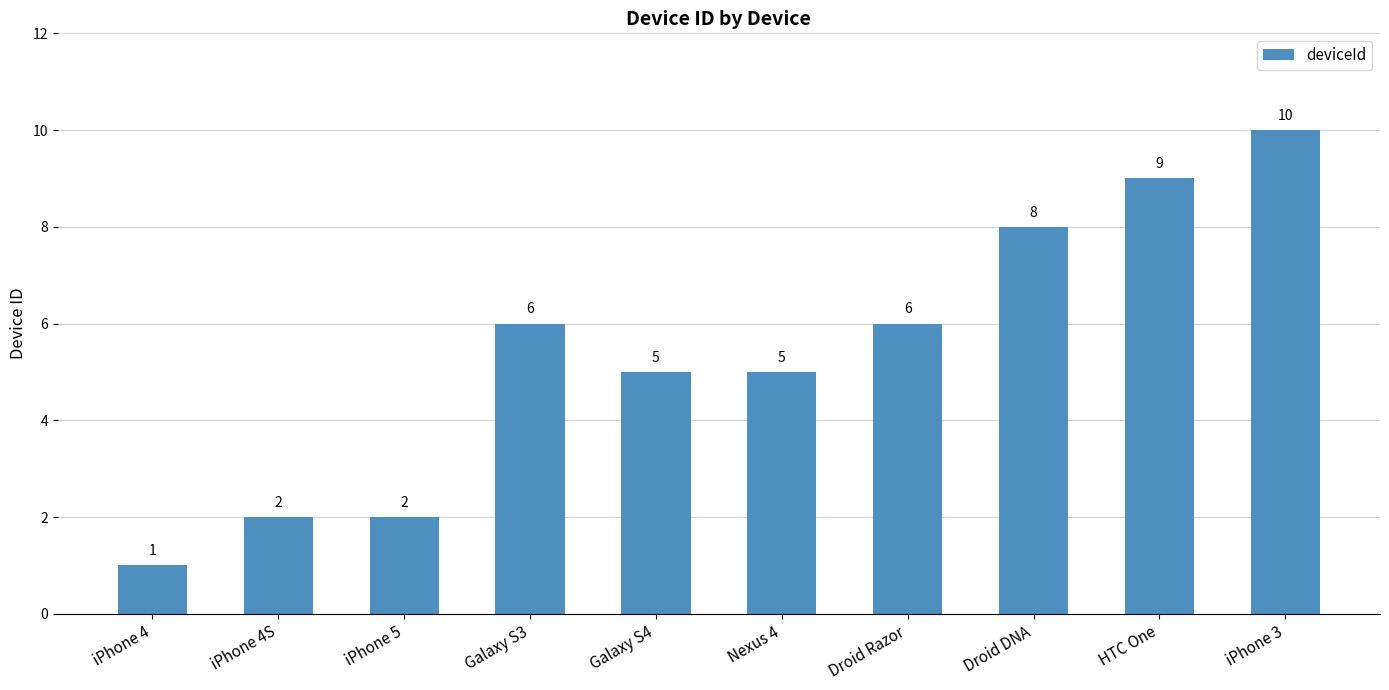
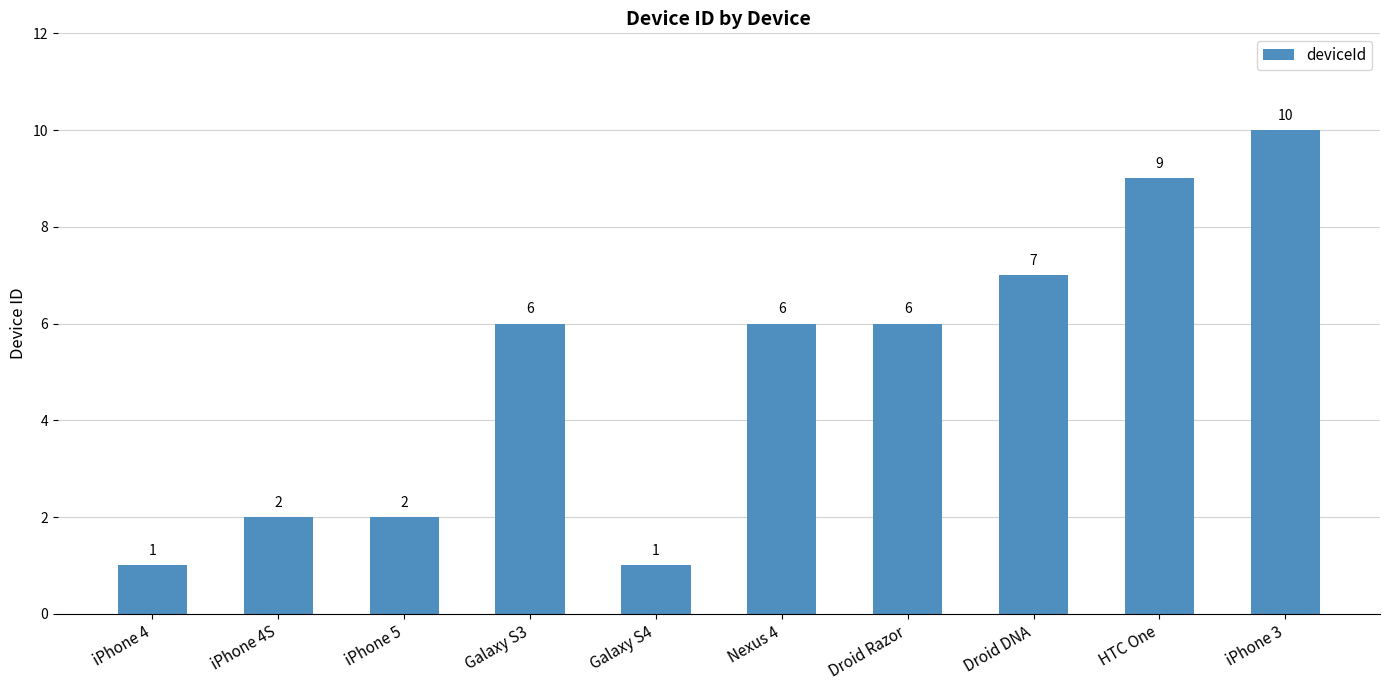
Galaxy S4: 5 -> 1
Nexus 4: 5 -> 6
Droid DNA: 8 -> 7
